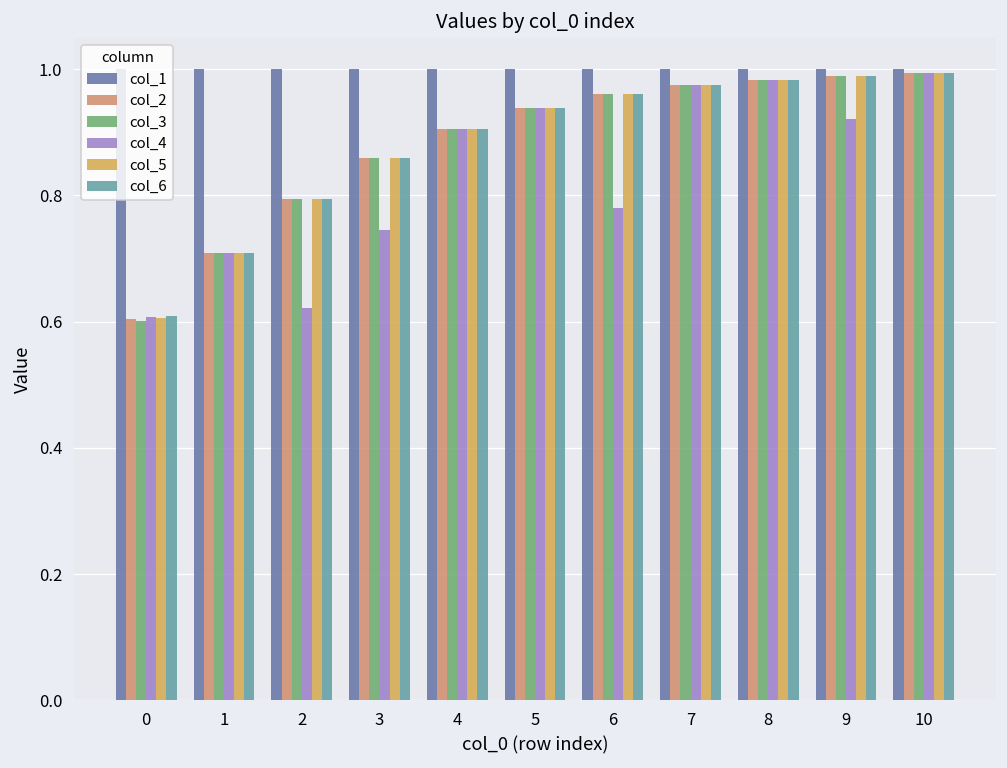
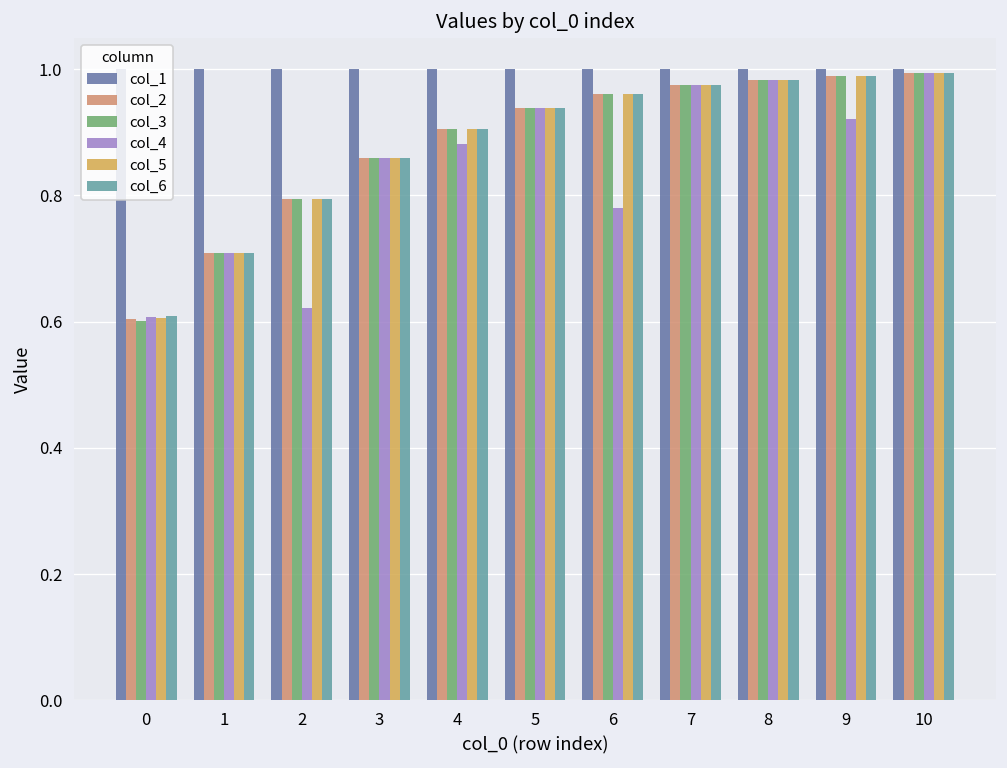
col_4, 3: 0.74 -> 0.86
col_4, 4: 0.91 -> 0.88
